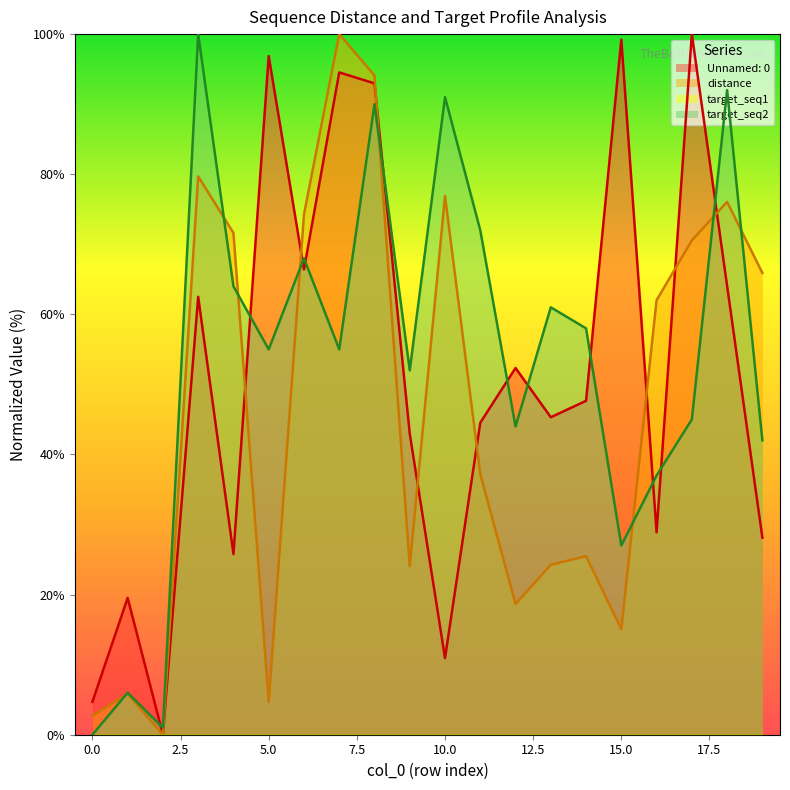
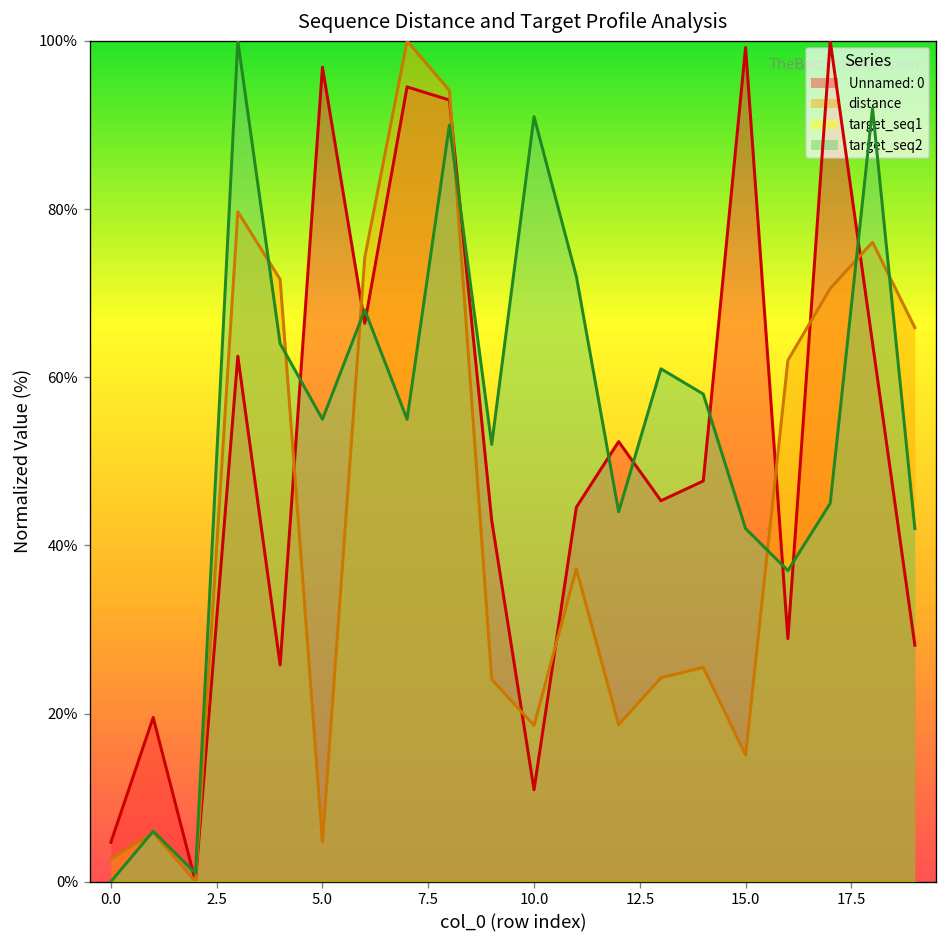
distance, 10.0: 77% -> 19%
target_seq2, 15.0: 27% -> 42%
